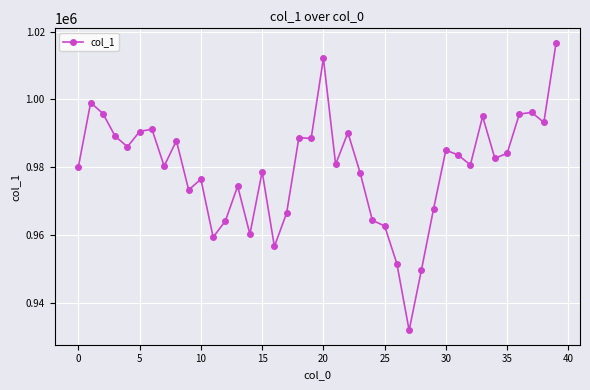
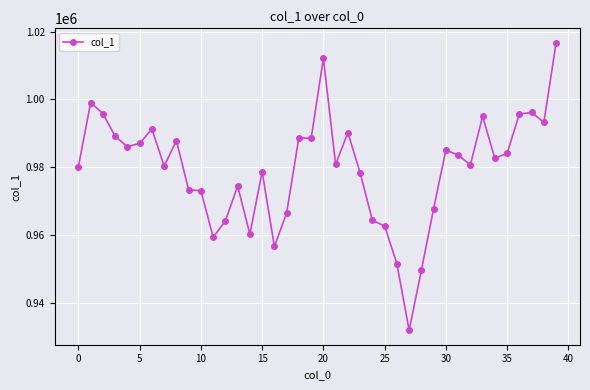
5: 991000 -> 987000
10: 976000 -> 973000
